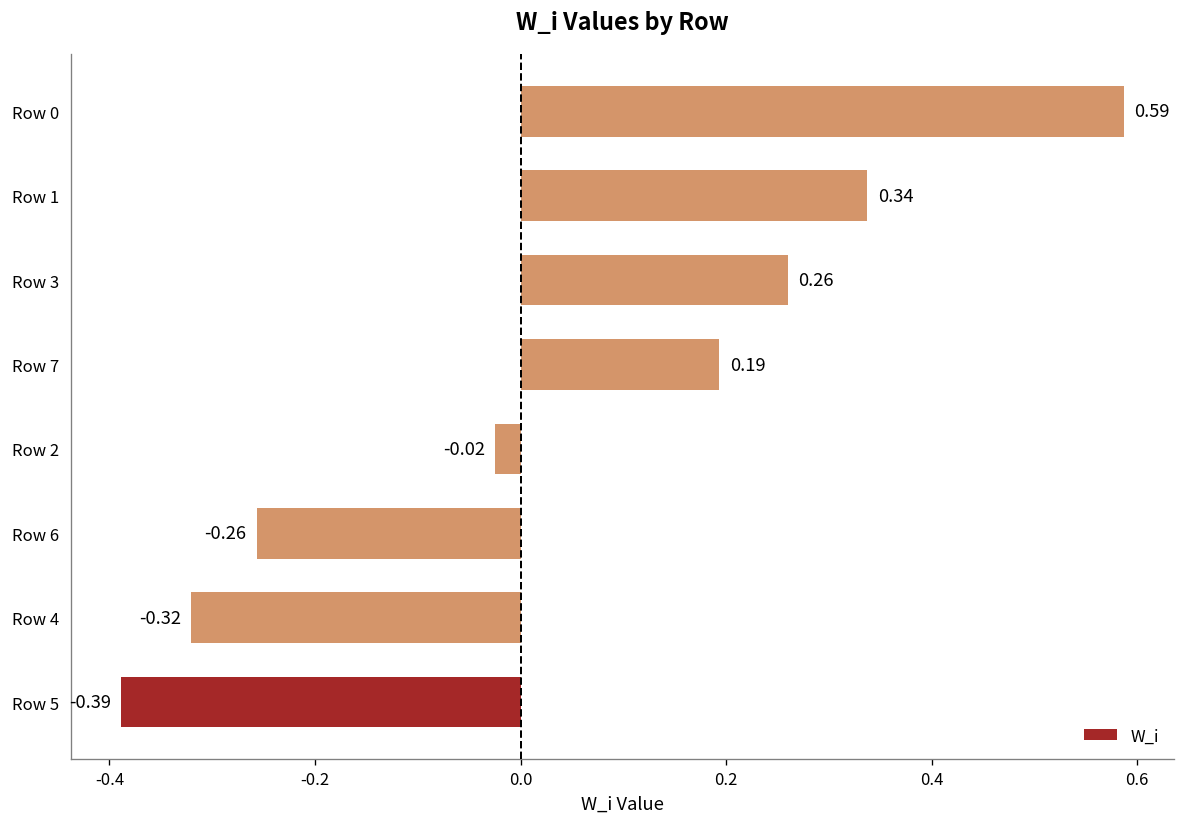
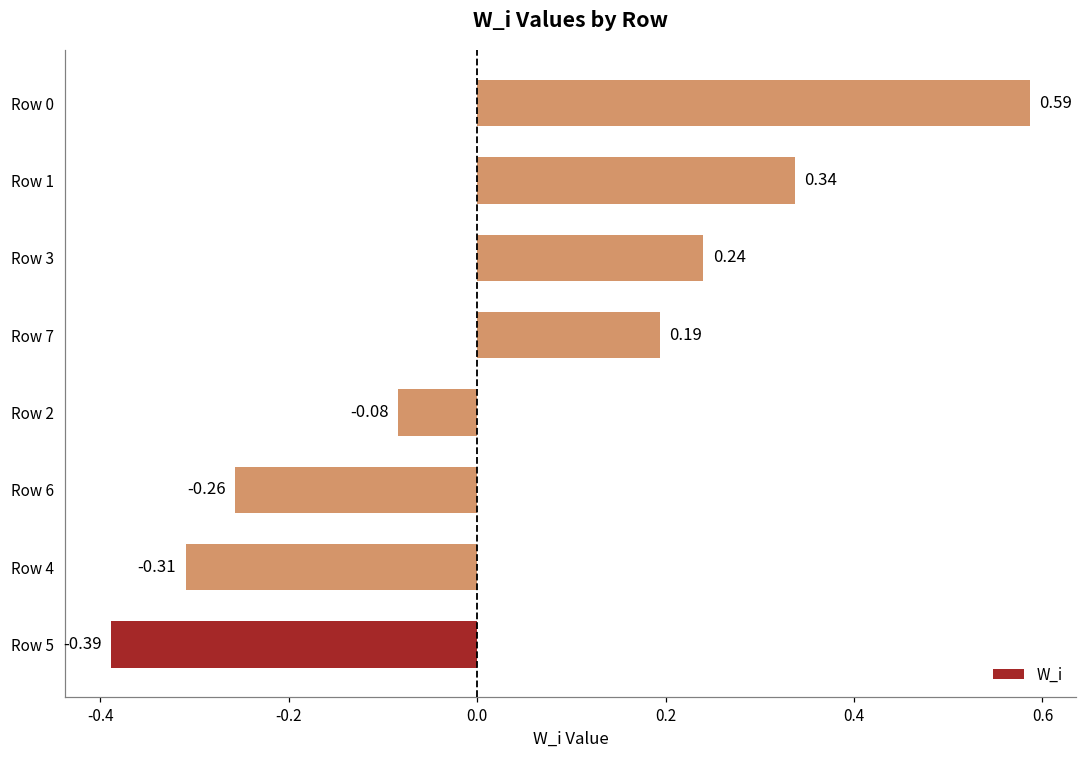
Row 3: 0.26 -> 0.24
Row 2: -0.02 -> -0.08
Row 4: -0.32 -> -0.31
